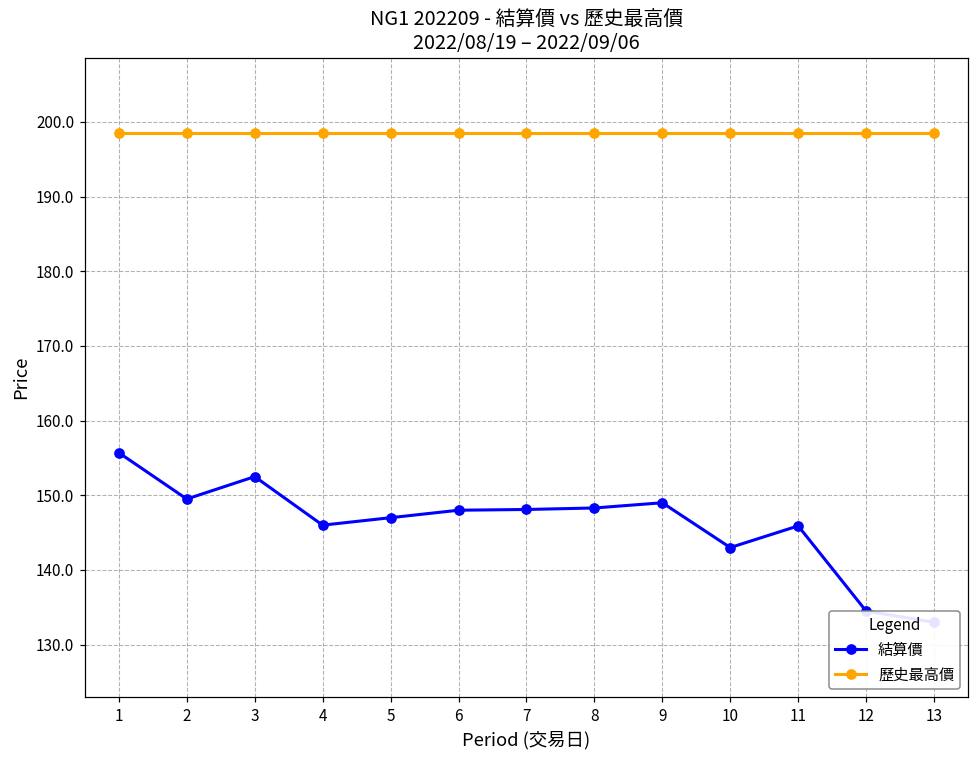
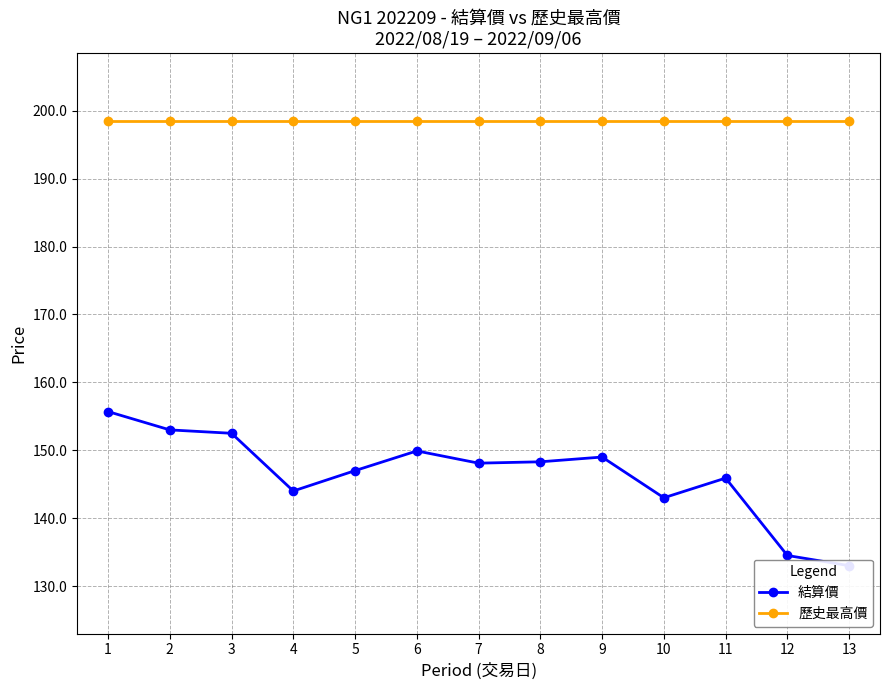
結算價, 2: 150 -> 153
結算價, 4: 146 -> 144
結算價, 6: 148 -> 150
